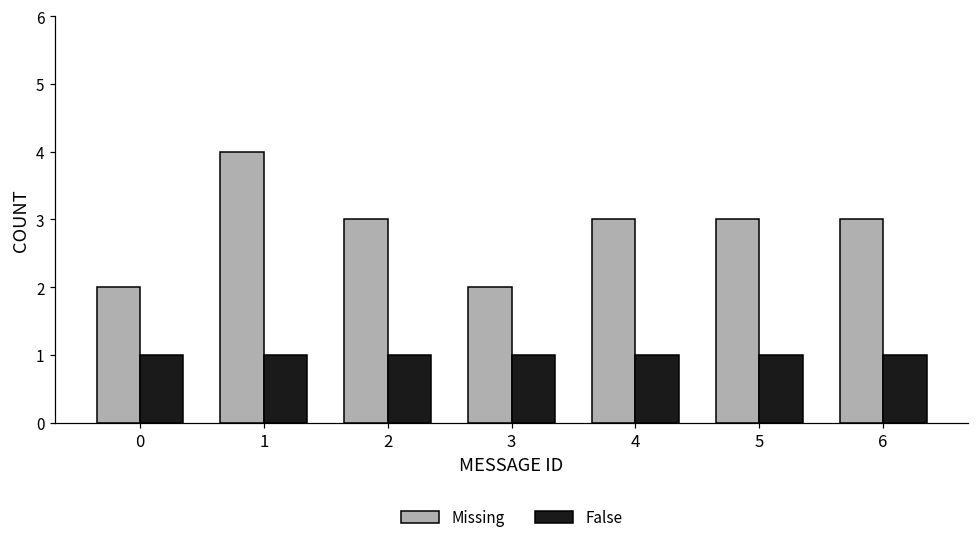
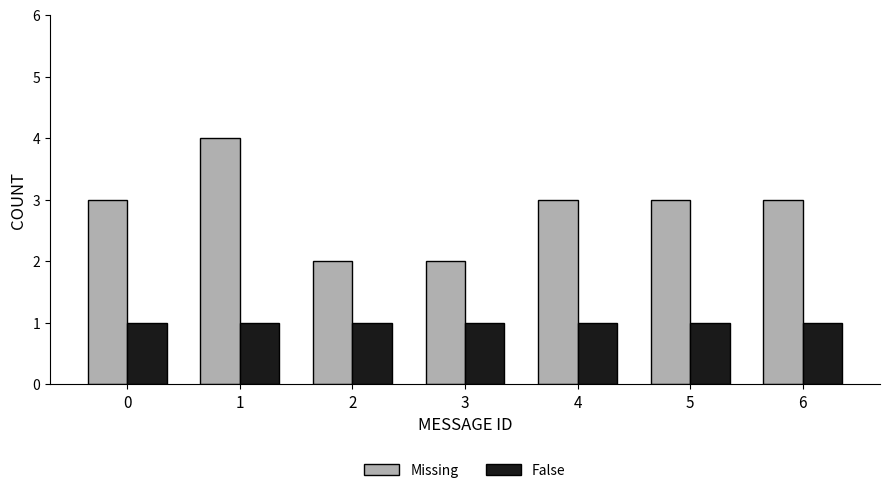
Missing, 0: 2 -> 3
Missing, 2: 3 -> 2
